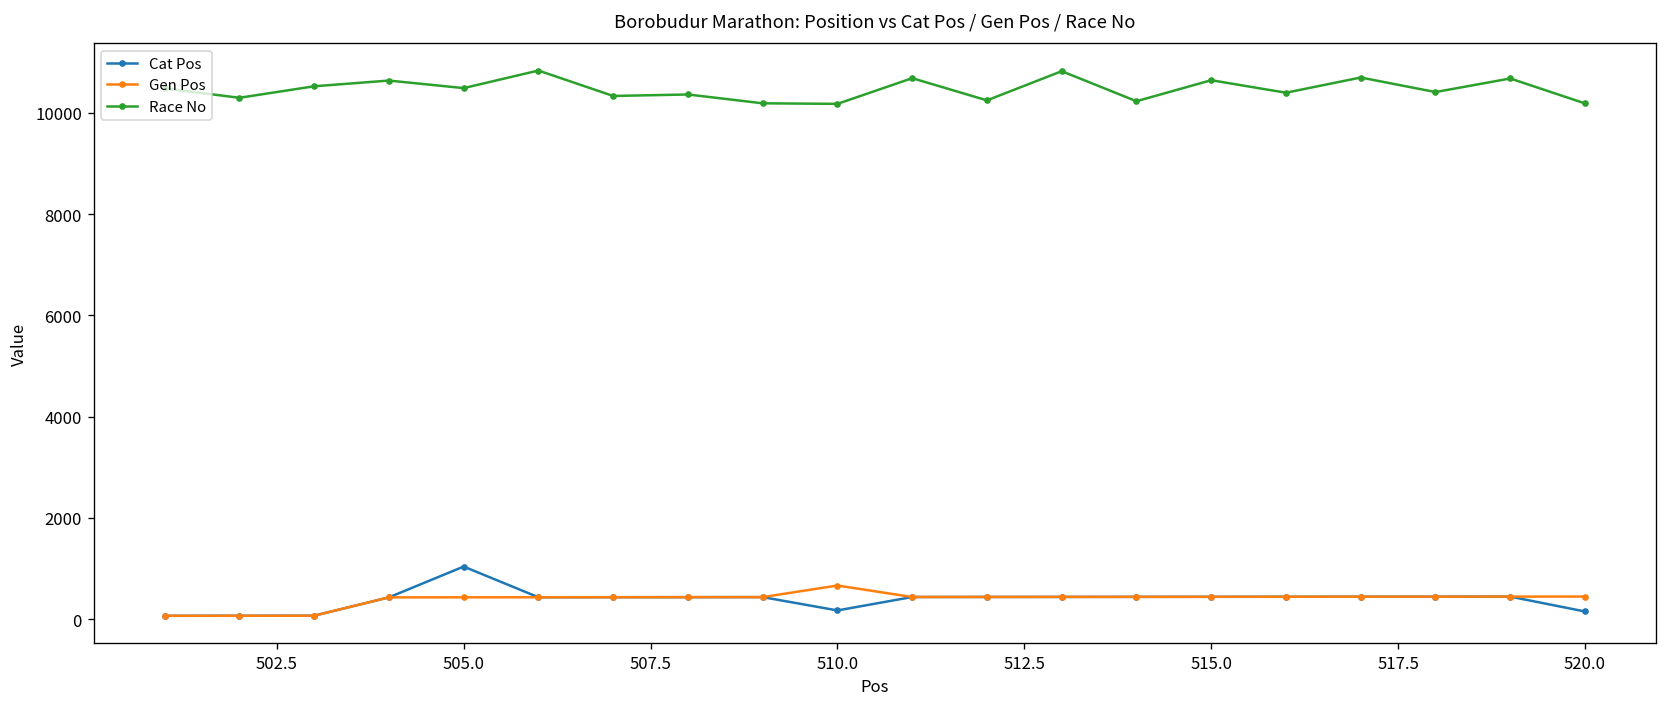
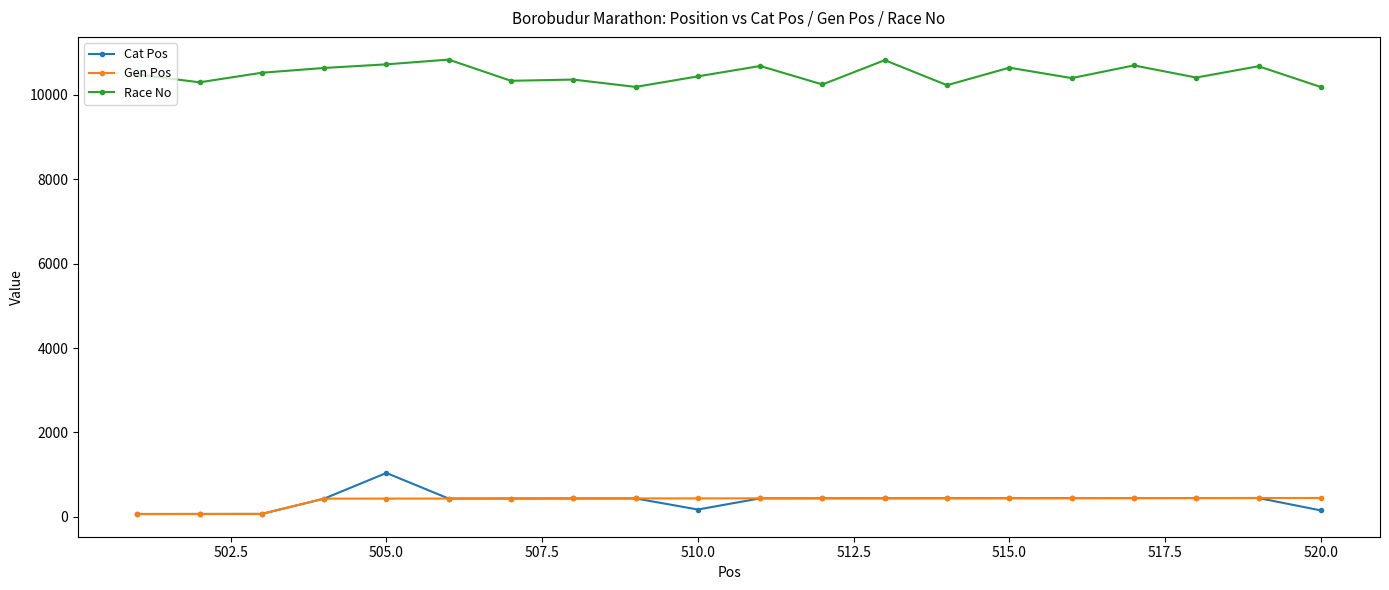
Race No, 505.0: 10500 -> 10700
Gen Pos, 510.0: 700 -> 400
Race No, 510.0: 10200 -> 10400
